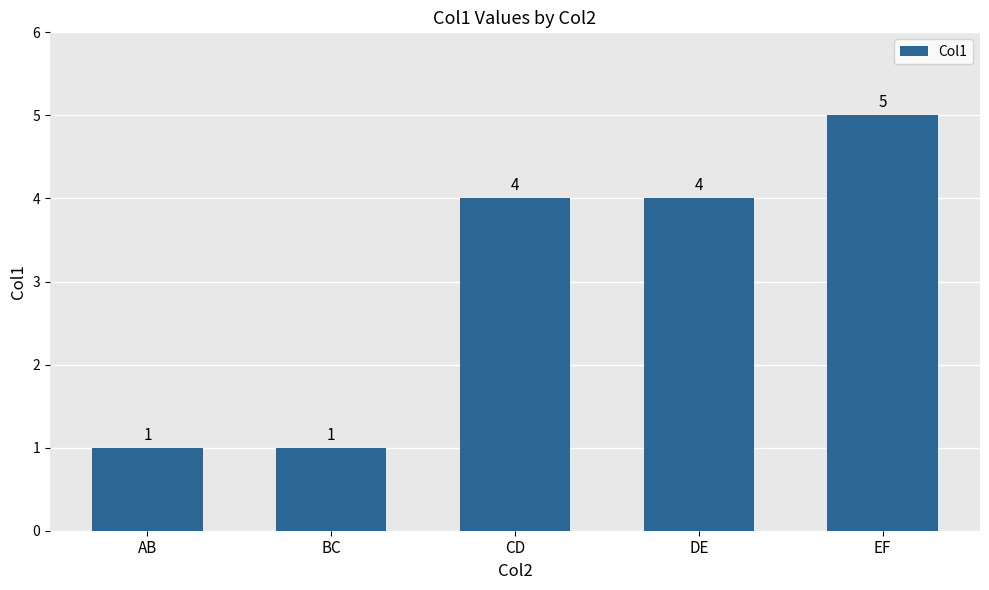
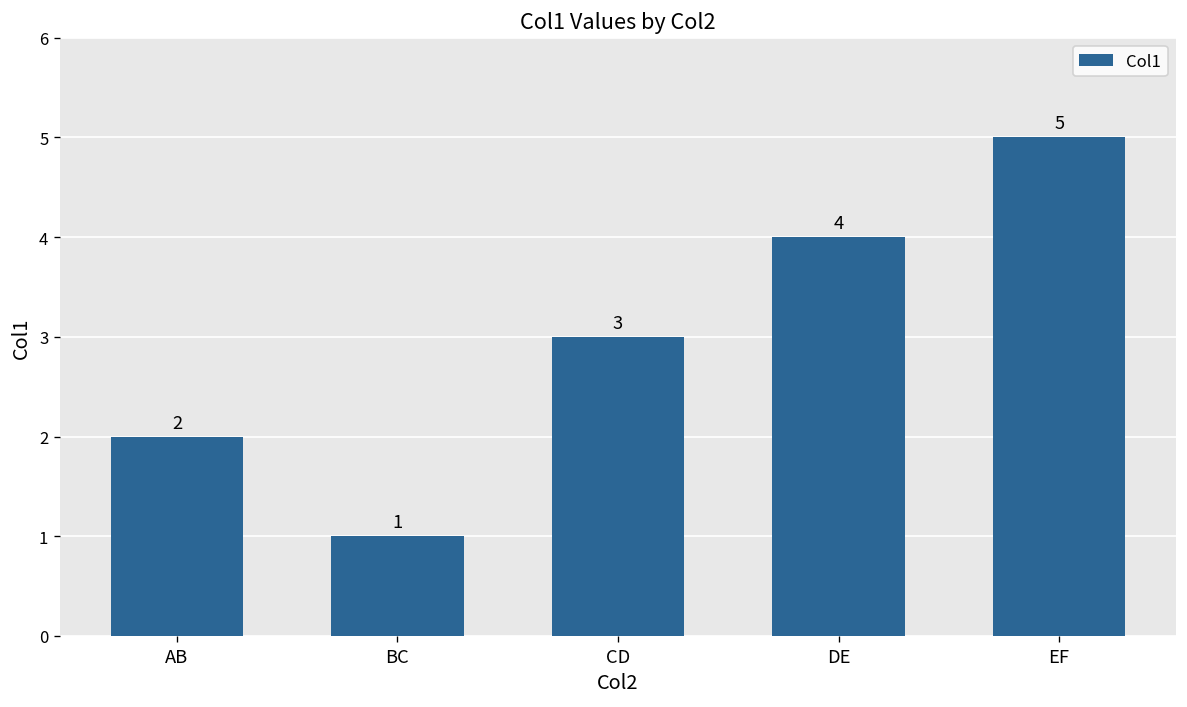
AB: 1 -> 2
CD: 4 -> 3
